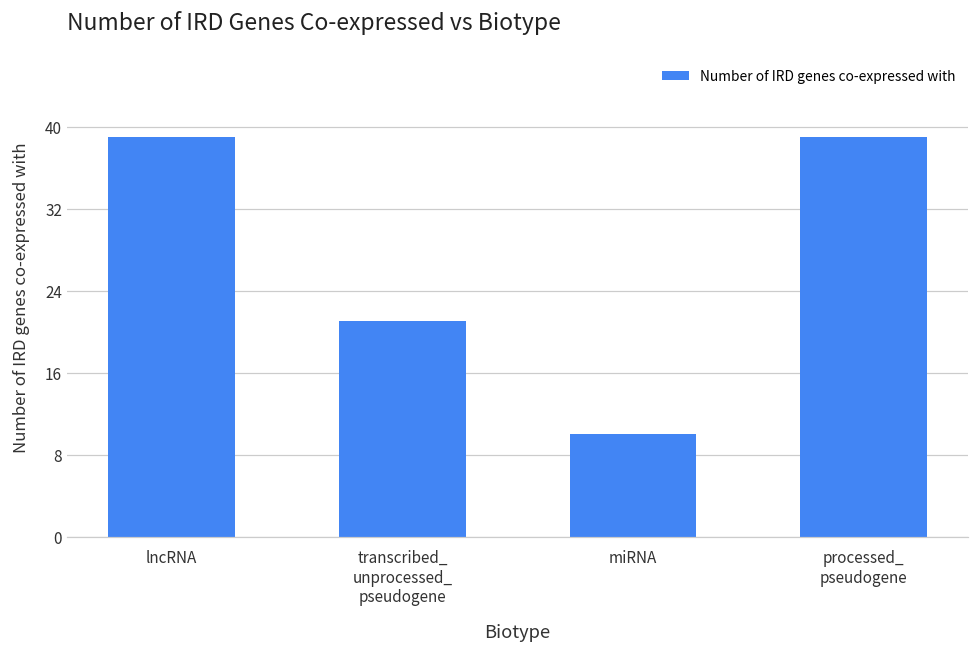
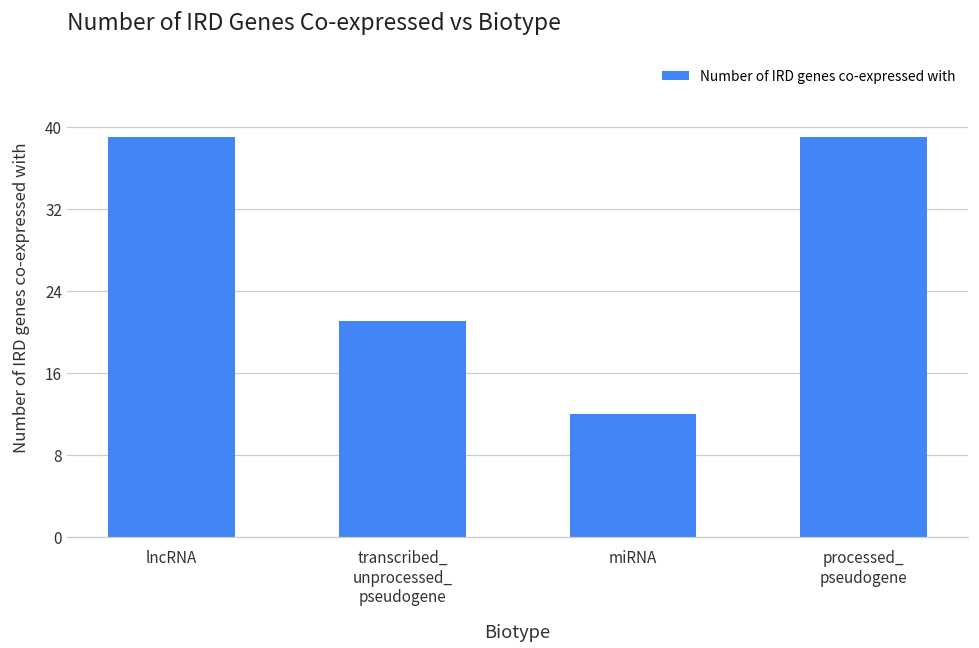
miRNA: 10 -> 12
